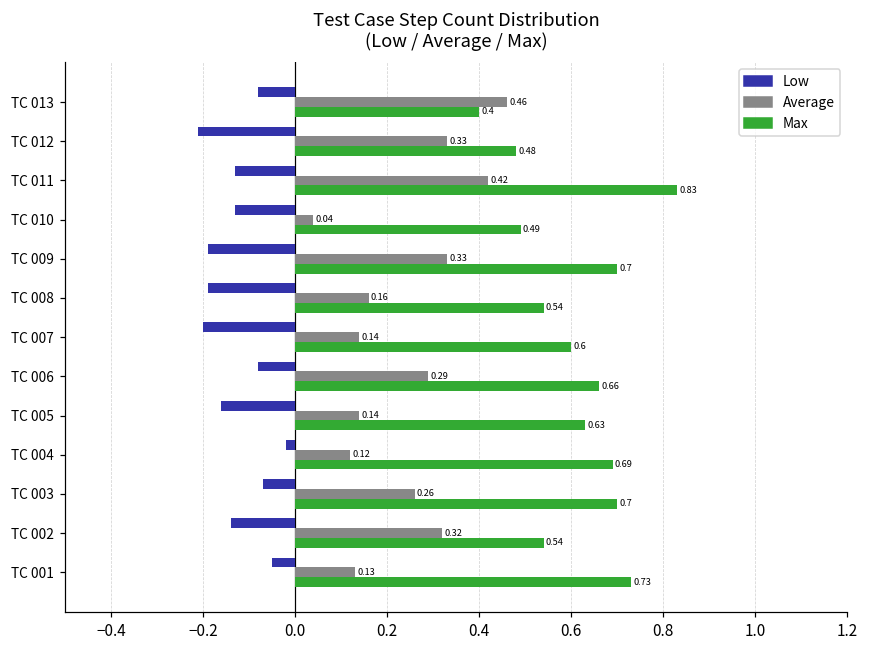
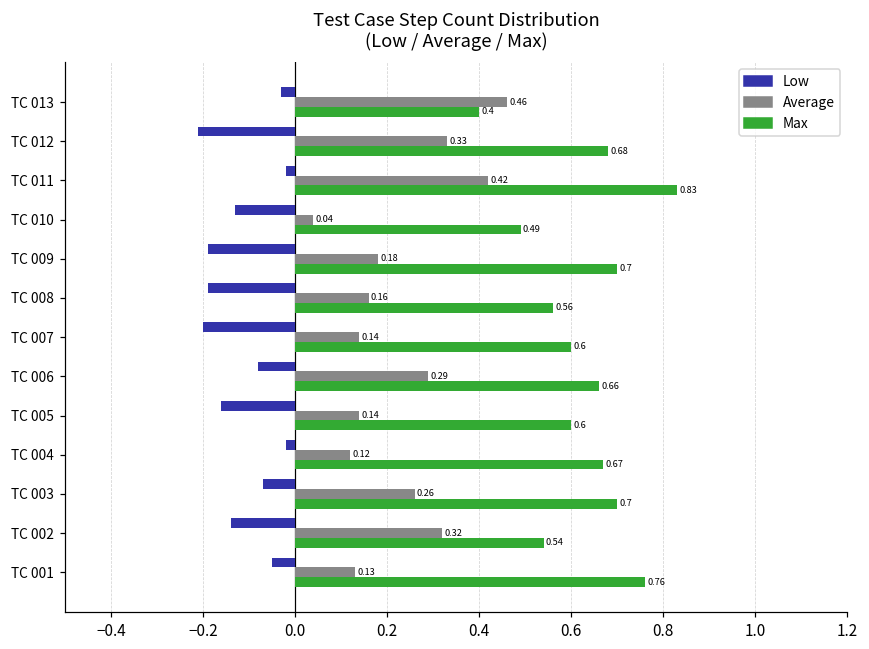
Low, TC 013: -0.08 -> -0.03
Max, TC 012: 0.48 -> 0.68
Low, TC 011: -0.13 -> -0.02
Average, TC 009: 0.33 -> 0.18
Max, TC 008: 0.54 -> 0.56
Max, TC 005: 0.63 -> 0.6
Max, TC 004: 0.69 -> 0.67
Max, TC 001: 0.73 -> 0.76
